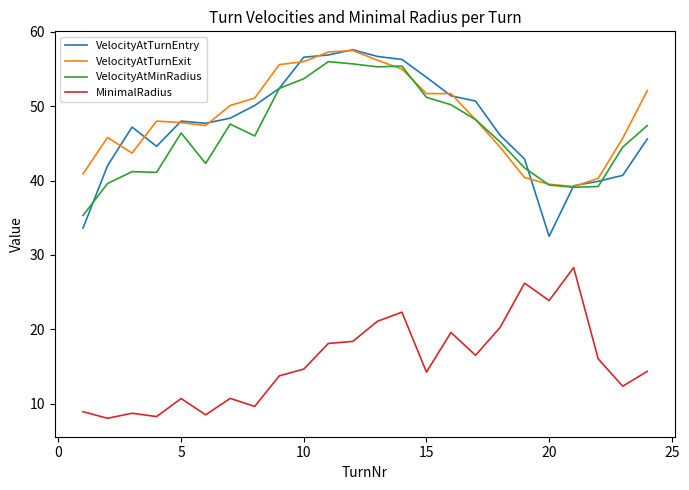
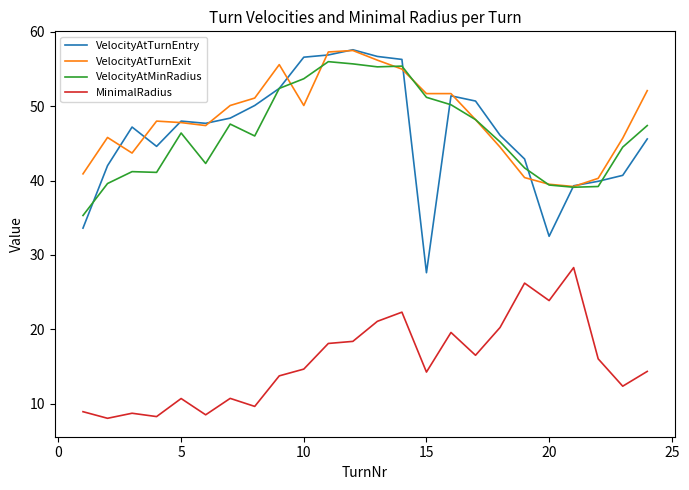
VelocityAtTurnExit, 10: 56 -> 50
VelocityAtTurnEntry, 15: 54 -> 28
